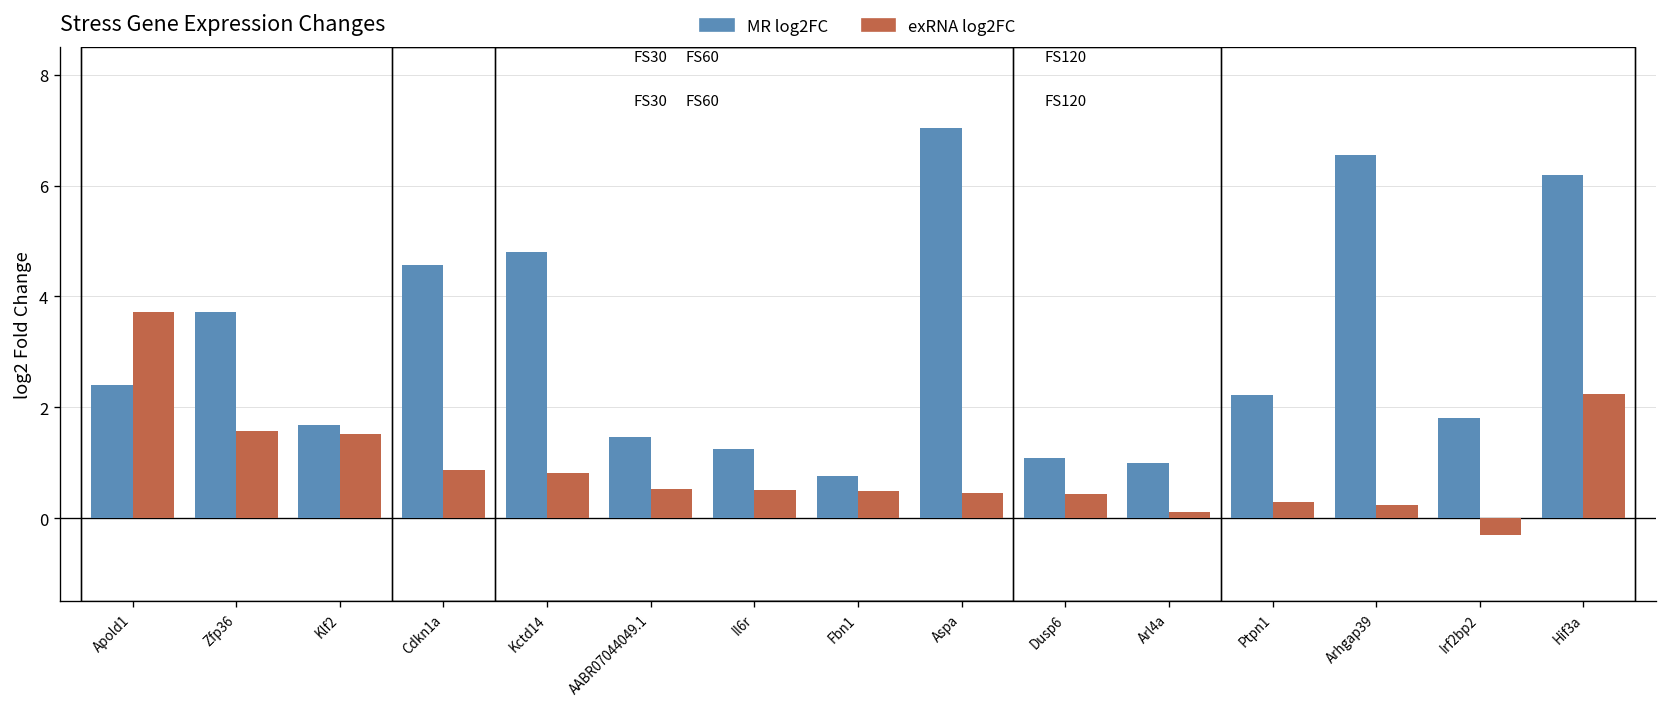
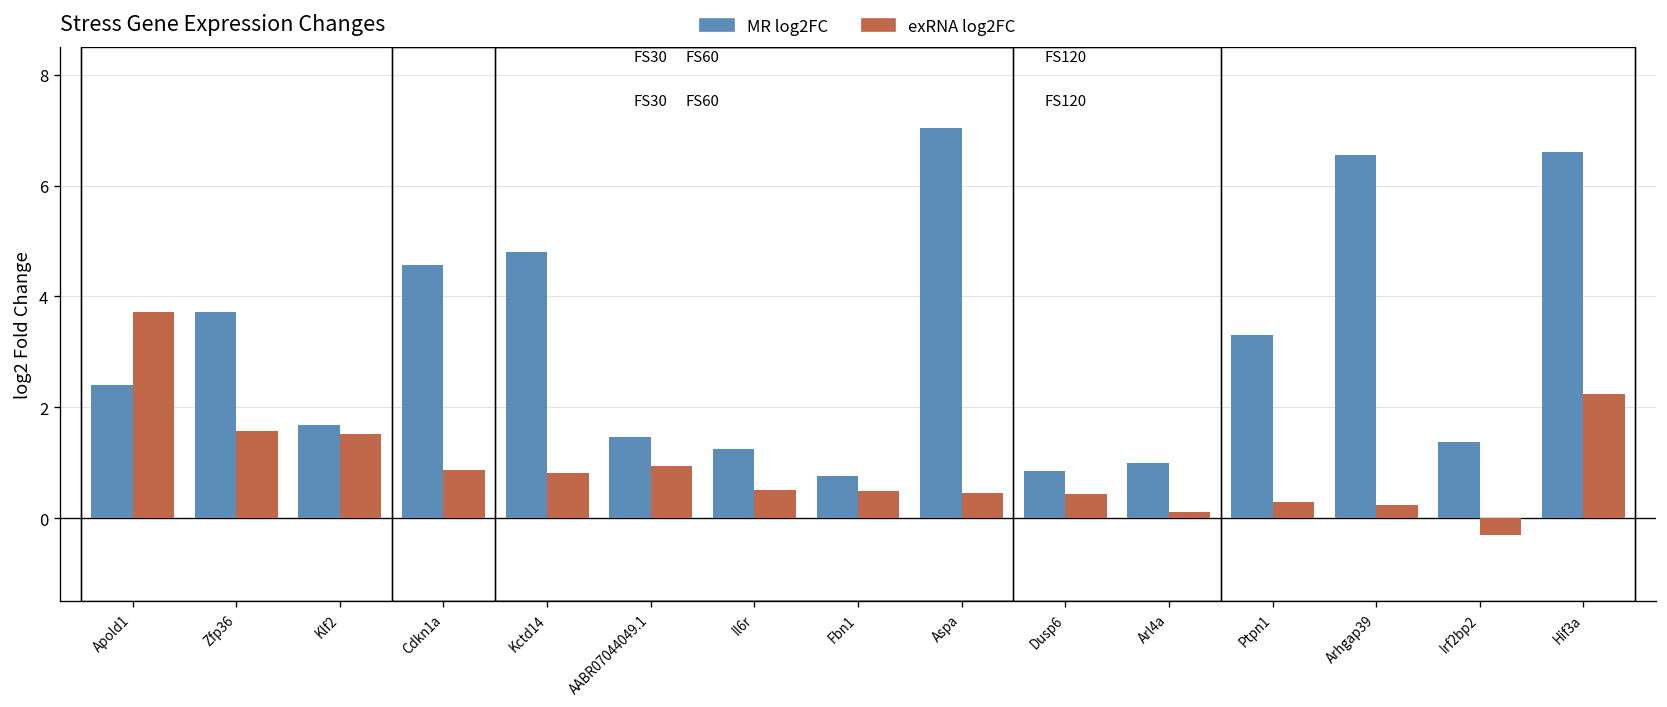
exRNA log2FC, AABR07044049.1: 0.5 -> 0.9
MR log2FC, Dusp6: 1.1 -> 0.9
MR log2FC, Ptpn1: 2.2 -> 3.3
MR log2FC, Irf2bp2: 1.8 -> 1.4
MR log2FC, Hif3a: 6.2 -> 6.6
